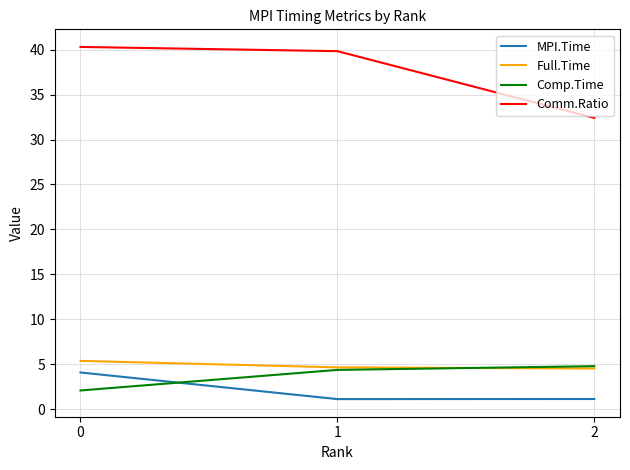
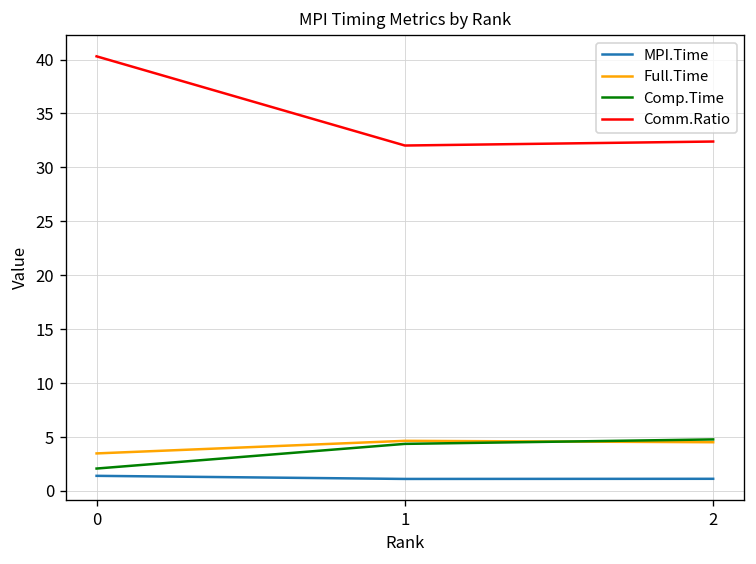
MPI.Time, 0: 4 -> 1
Full.Time, 0: 5 -> 3
Comm.Ratio, 1: 40 -> 32
